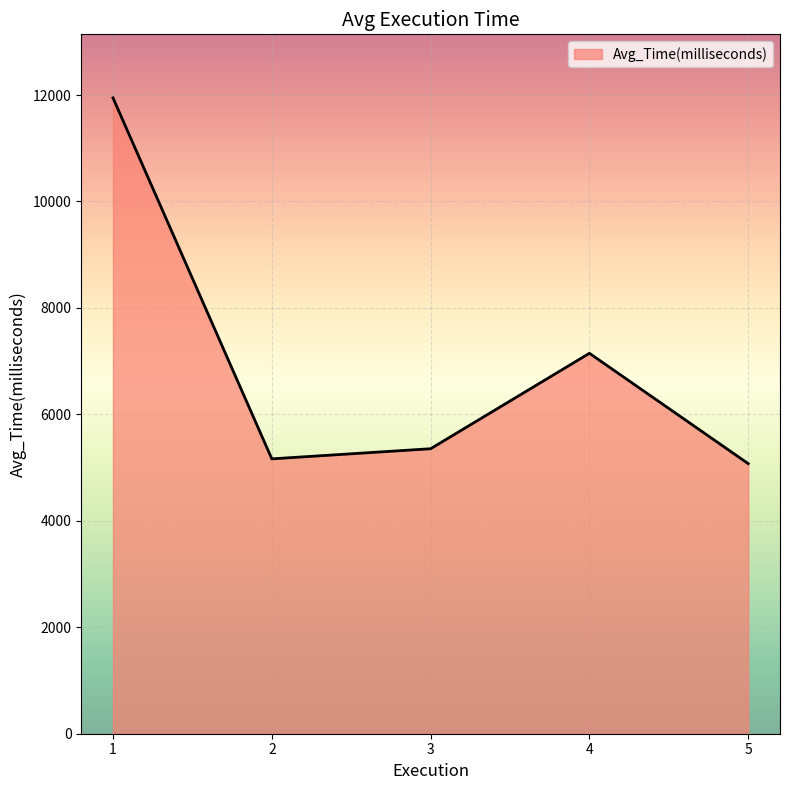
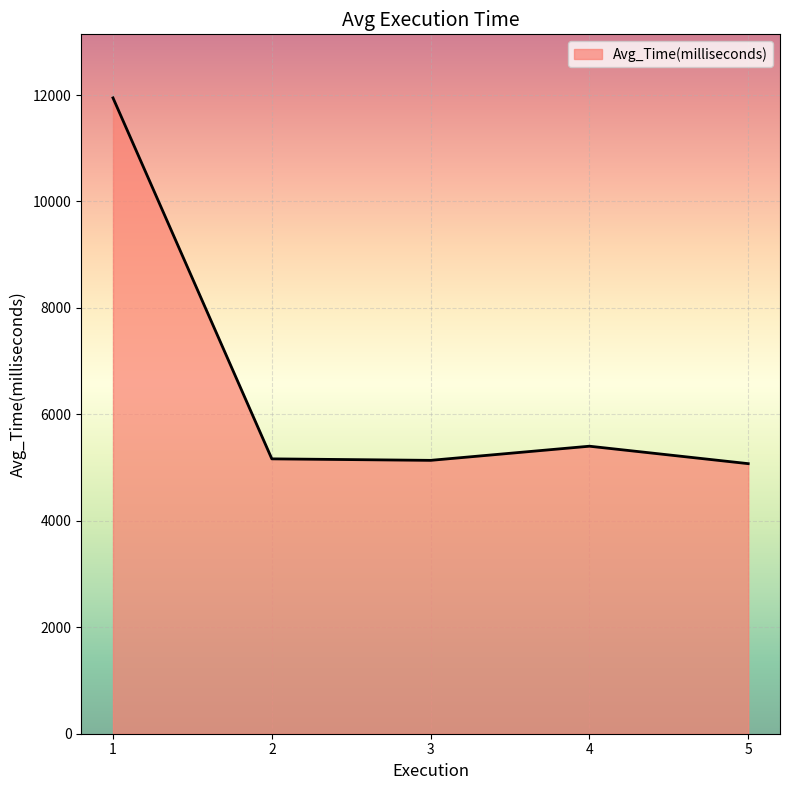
3: 5400 -> 5100
4: 7100 -> 5400
